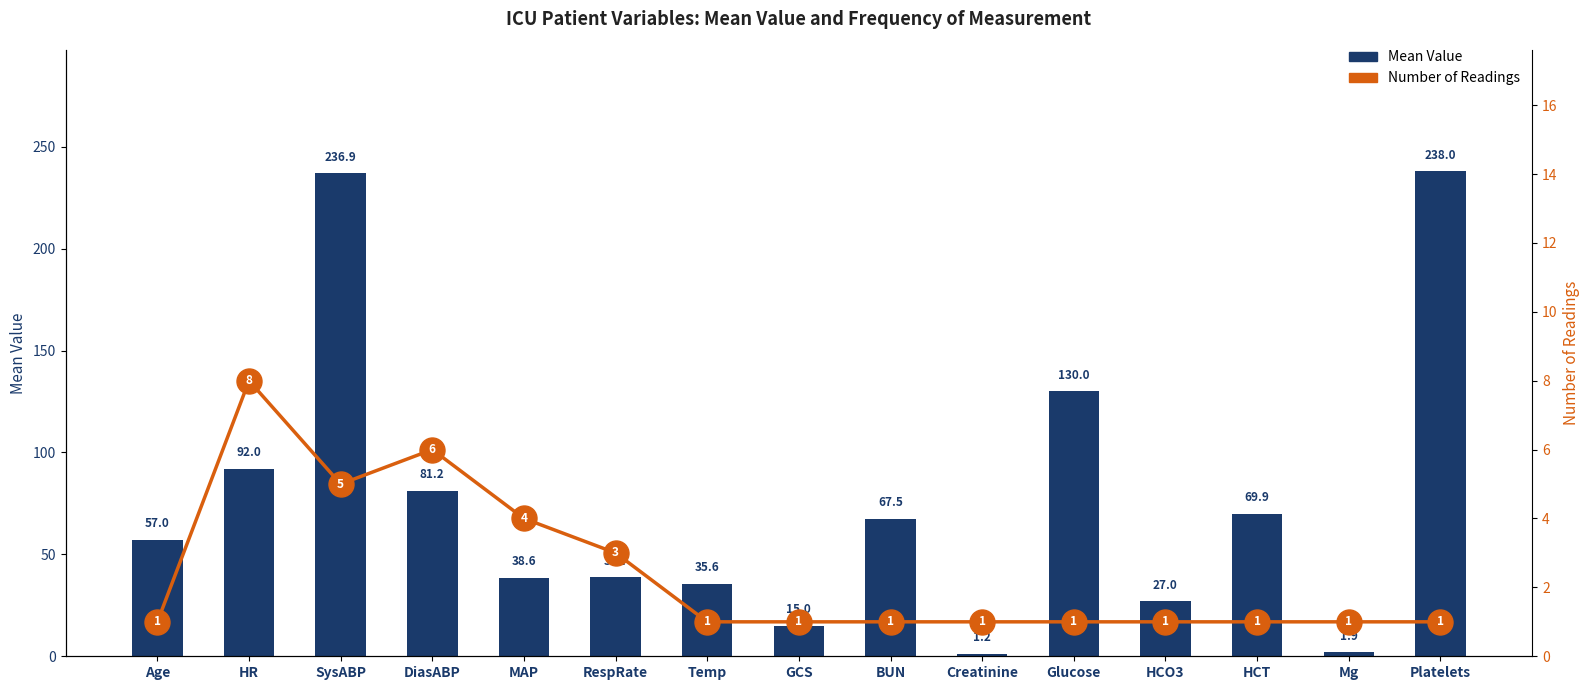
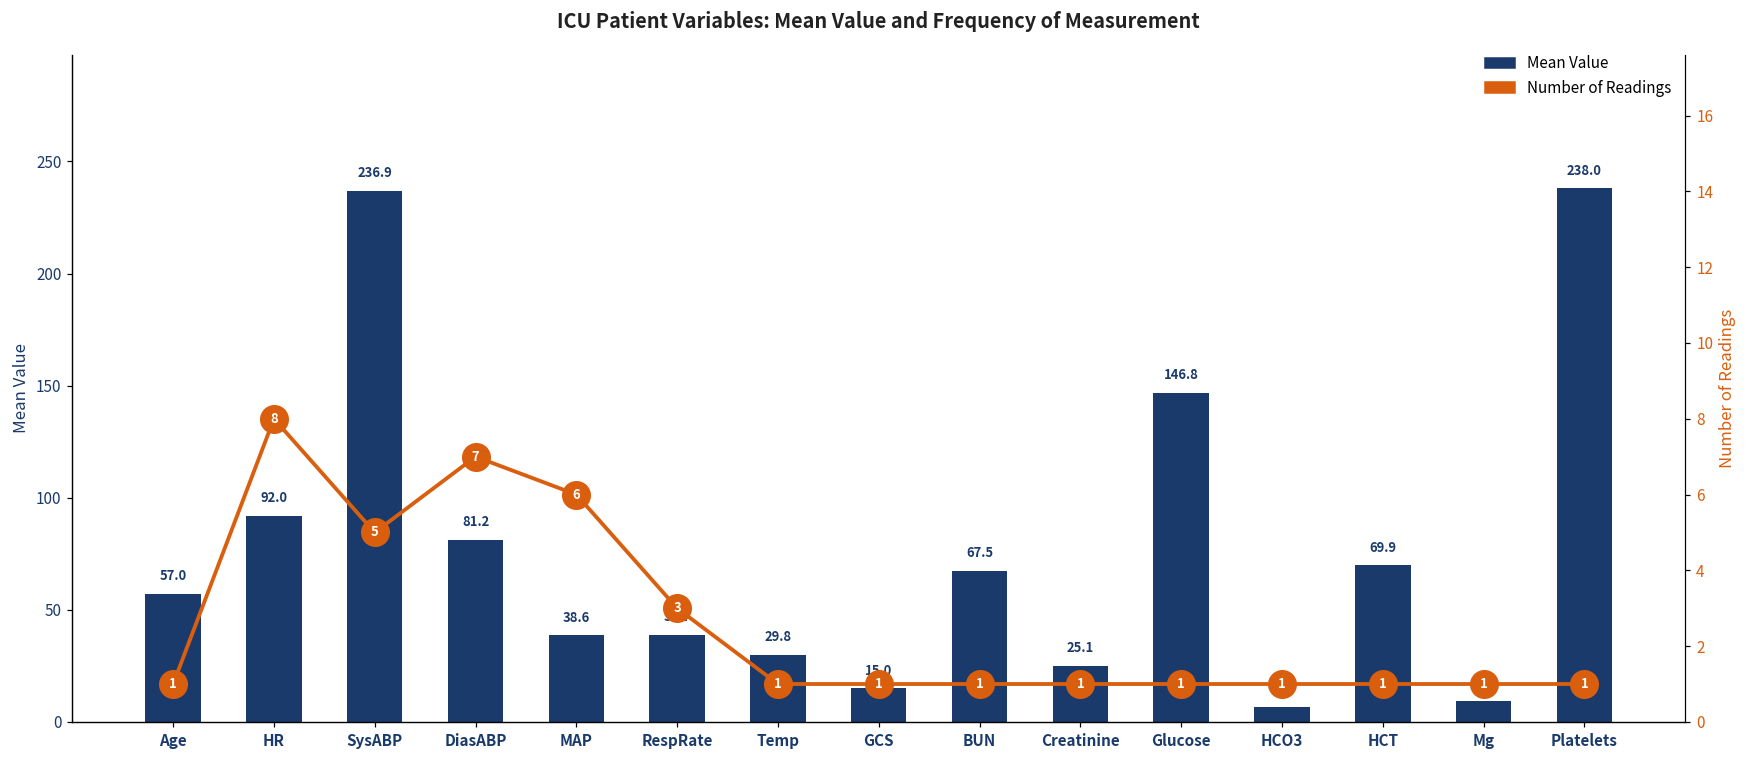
Mean Value, Temp: 35.6 -> 29.8
Mean Value, Creatinine: 1.2 -> 25.1
Mean Value, Glucose: 130.0 -> 146.8
Mean Value, HCO3: 27.0 -> 6.7
Mean Value, Mg: 1.9 -> 9.3
Number of Readings, DiasABP: 6 -> 7
Number of Readings, MAP: 4 -> 6
